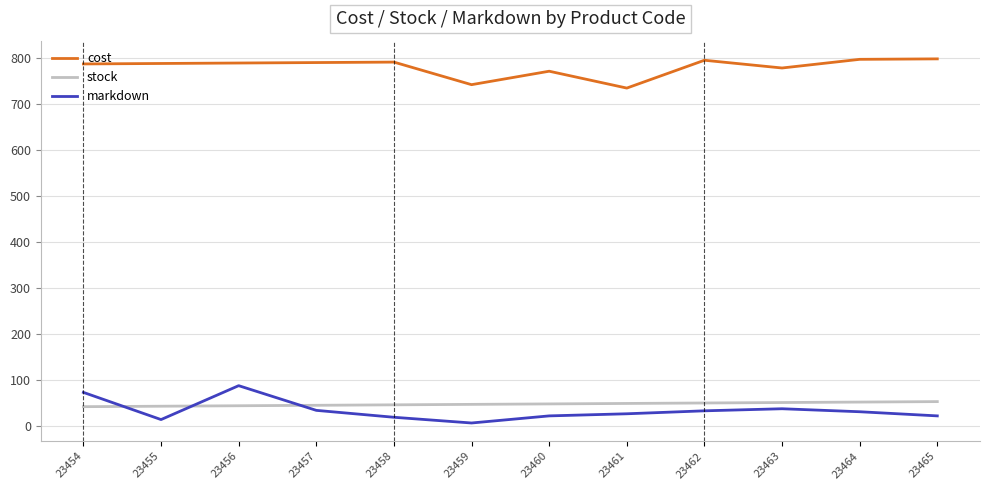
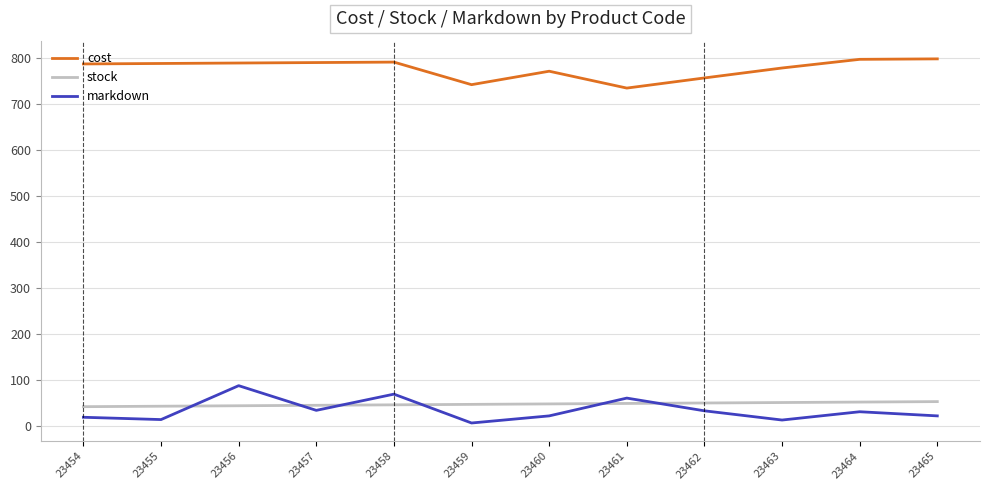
markdown, 23454: 70 -> 20
markdown, 23458: 20 -> 70
markdown, 23461: 30 -> 60
cost, 23462: 800 -> 760
markdown, 23463: 40 -> 10
